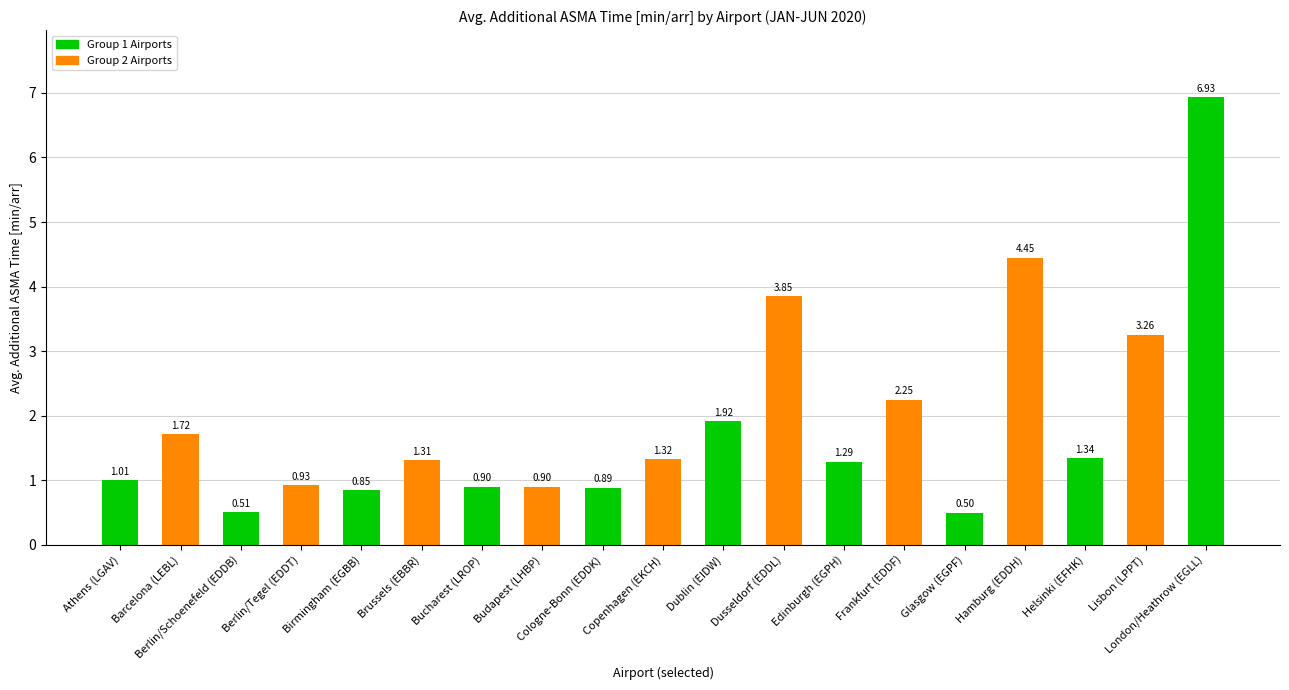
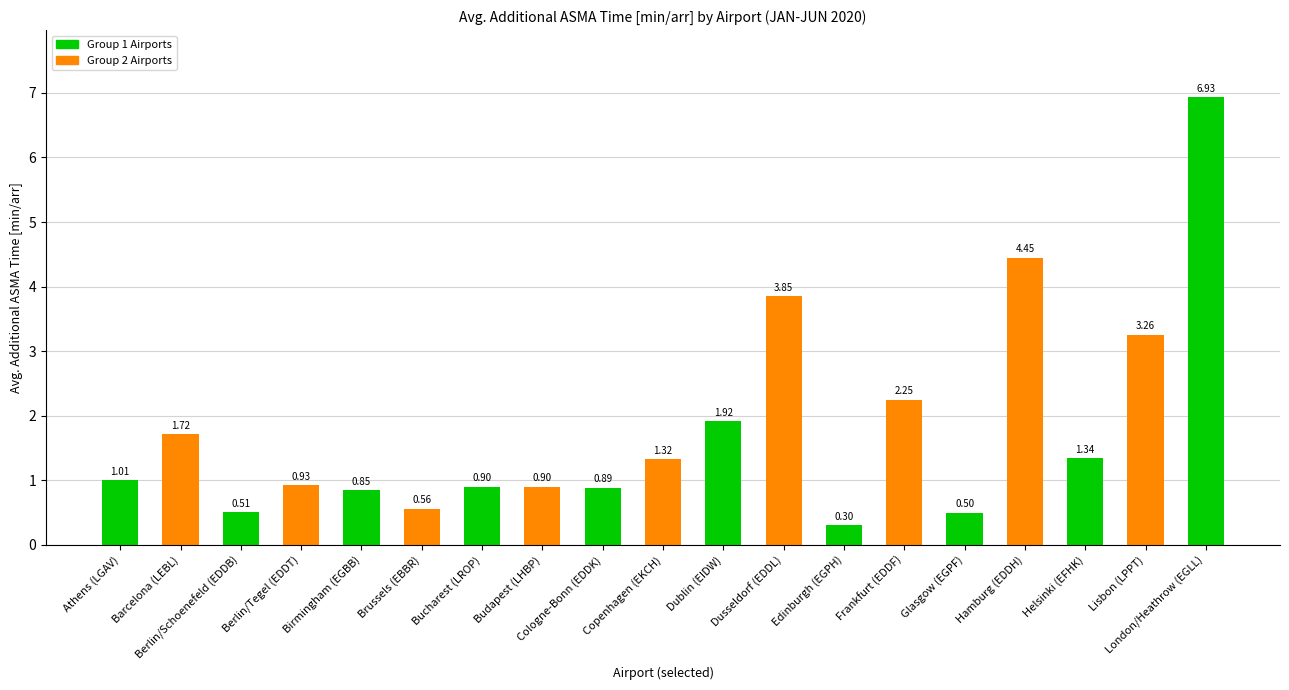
Brussels (EBBR): 1.31 -> 0.56
Edinburgh (EGPH): 1.29 -> 0.30
